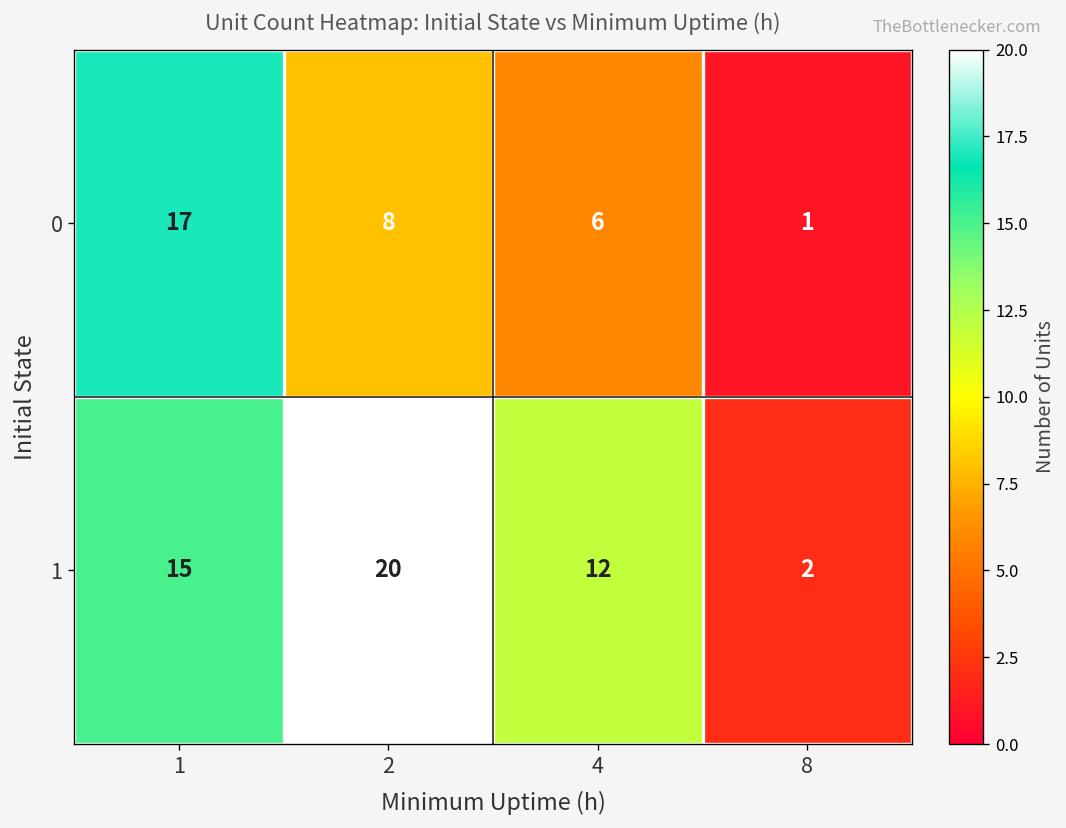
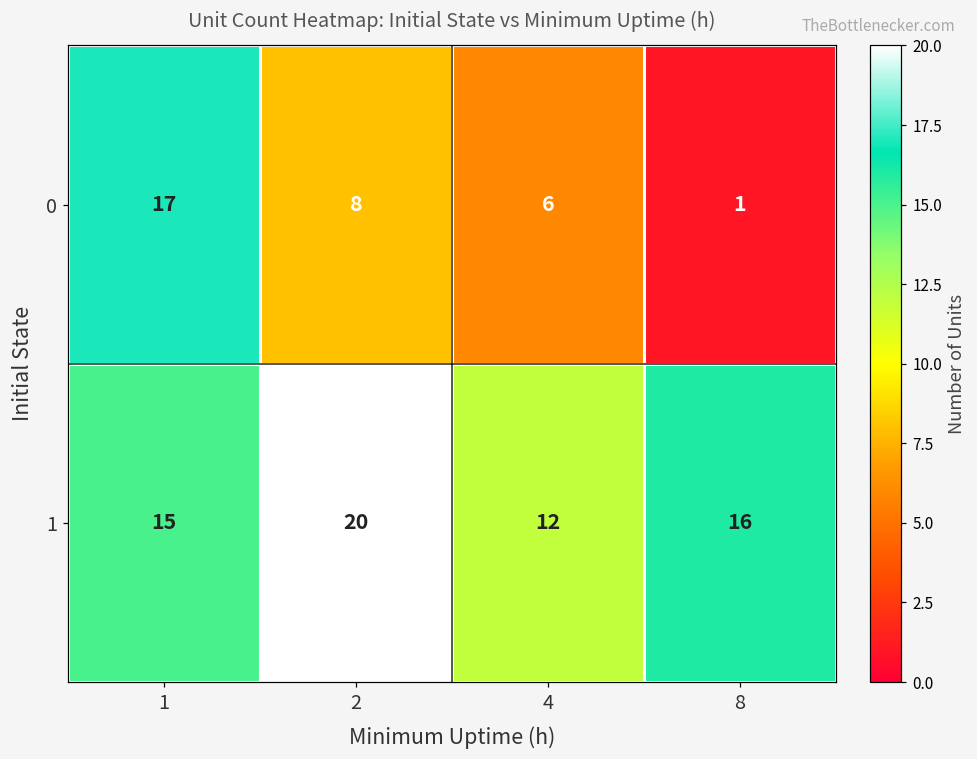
1, 8: 2 -> 16
